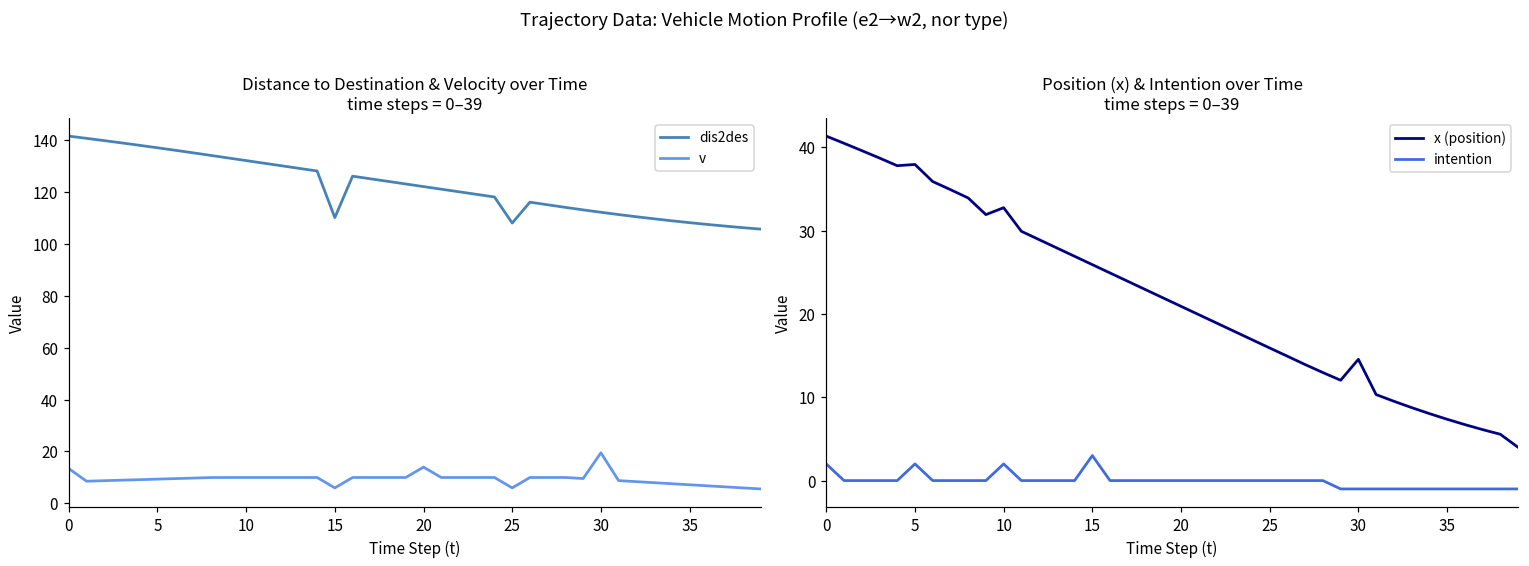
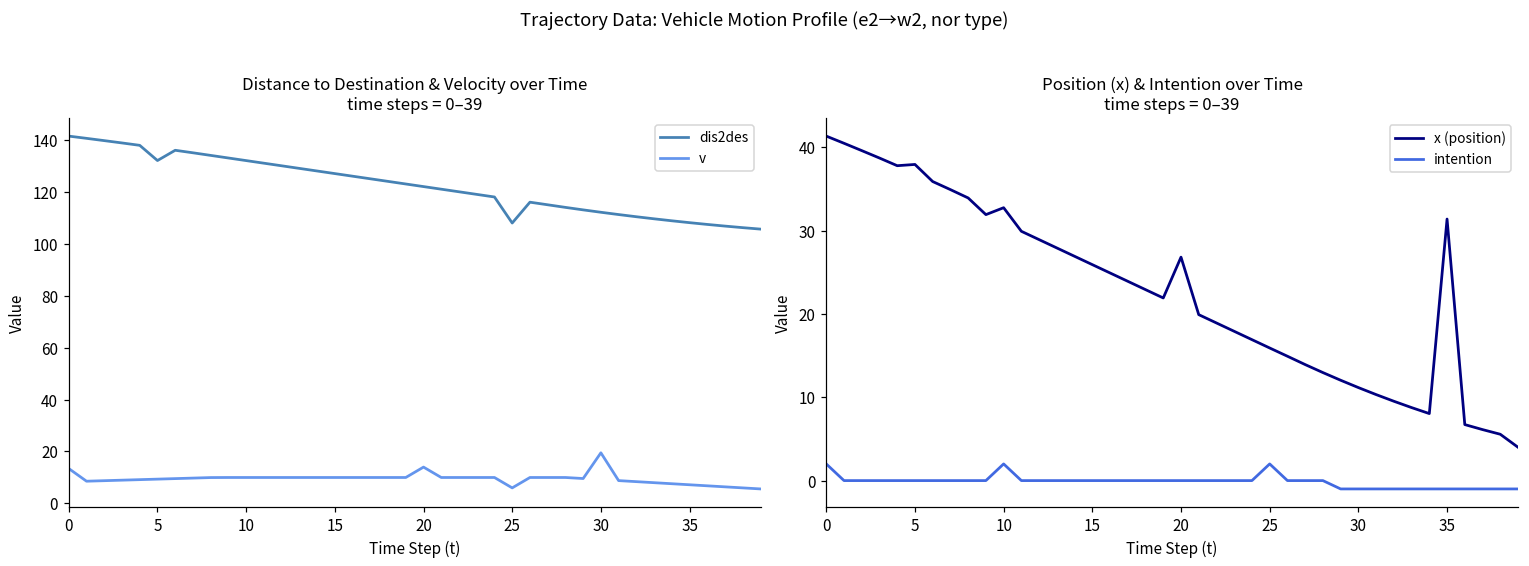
Distance to Destination & Velocity over Time time steps = 0–39, dis2des, 5: 137 -> 132
Distance to Destination & Velocity over Time time steps = 0–39, dis2des, 15: 110 -> 127
Distance to Destination & Velocity over Time time steps = 0–39, v, 15: 6 -> 10
Position (x) & Intention over Time time steps = 0–39, intention, 5: 2 -> 0
Position (x) & Intention over Time time steps = 0–39, intention, 15: 3 -> 0
Position (x) & Intention over Time time steps = 0–39, x (position), 20: 21 -> 27
Position (x) & Intention over Time time steps = 0–39, intention, 25: 0 -> 2
Position (x) & Intention over Time time steps = 0–39, x (position), 30: 15 -> 11
Position (x) & Intention over Time time steps = 0–39, x (position), 35: 7 -> 31
